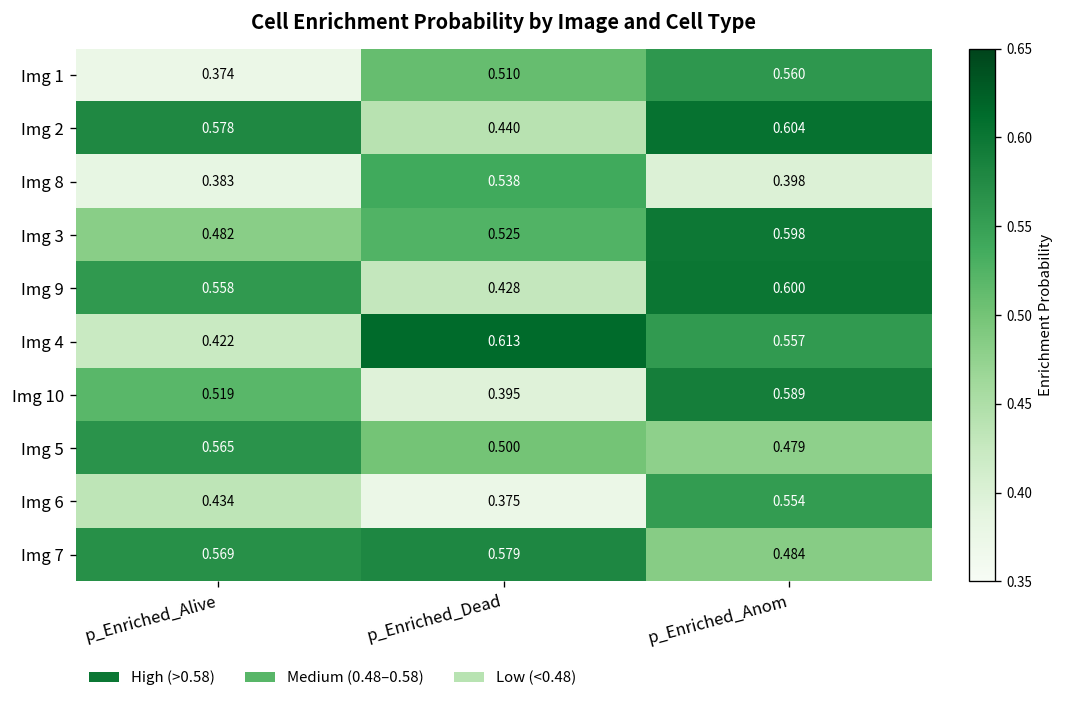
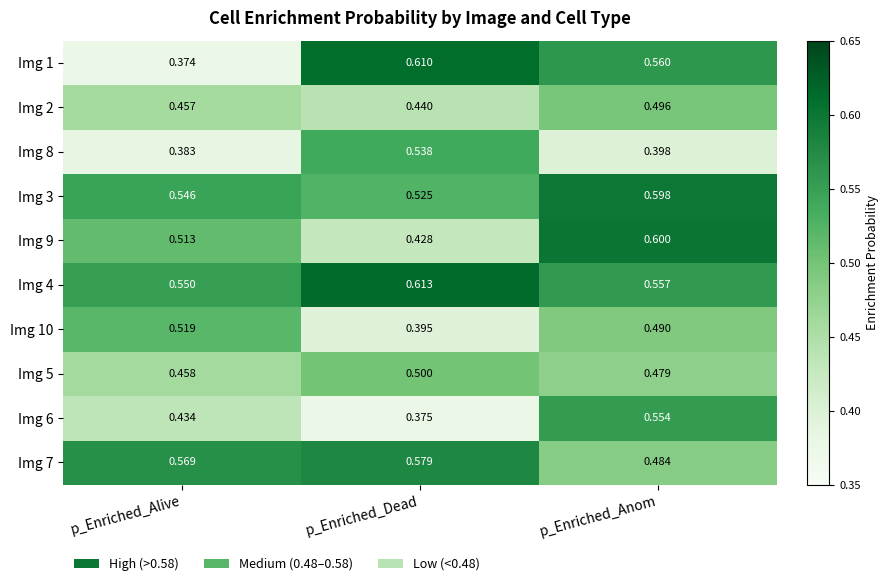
Img 1, p_Enriched_Dead: 0.510 -> 0.610
Img 2, p_Enriched_Alive: 0.578 -> 0.457
Img 2, p_Enriched_Anom: 0.604 -> 0.496
Img 3, p_Enriched_Alive: 0.482 -> 0.546
Img 9, p_Enriched_Alive: 0.558 -> 0.513
Img 4, p_Enriched_Alive: 0.422 -> 0.550
Img 10, p_Enriched_Anom: 0.589 -> 0.490
Img 5, p_Enriched_Alive: 0.565 -> 0.458
